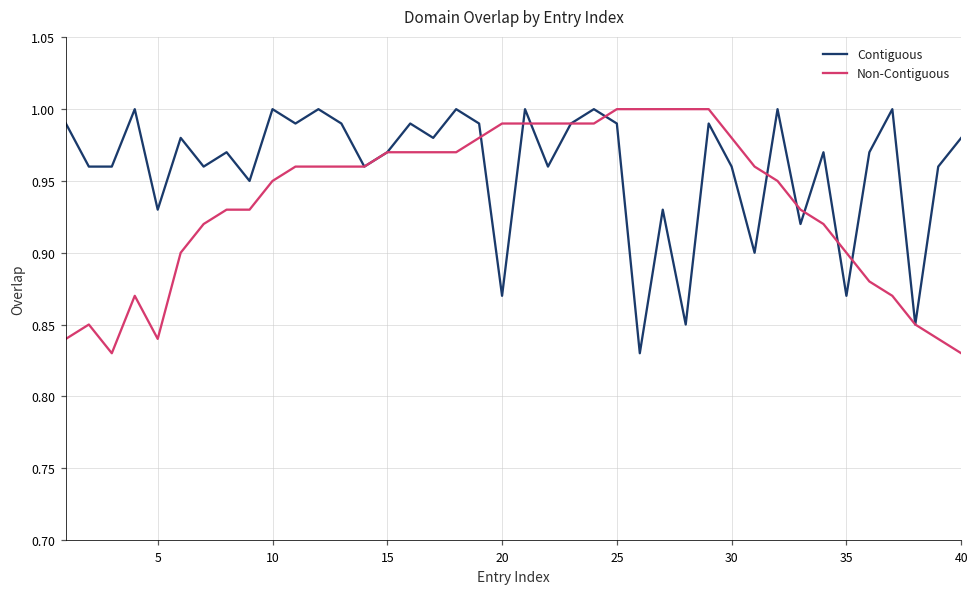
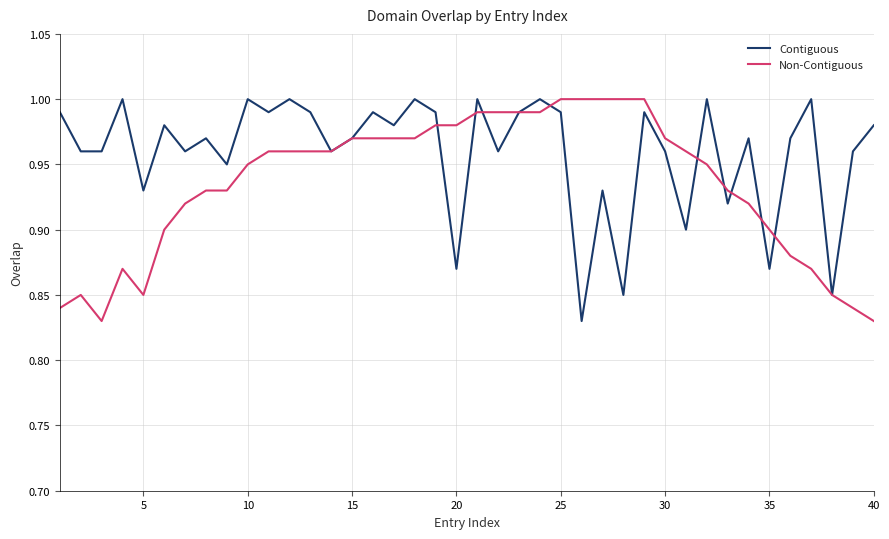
Non-Contiguous, 5: 0.84 -> 0.85
Non-Contiguous, 20: 0.99 -> 0.98
Non-Contiguous, 30: 0.98 -> 0.97
